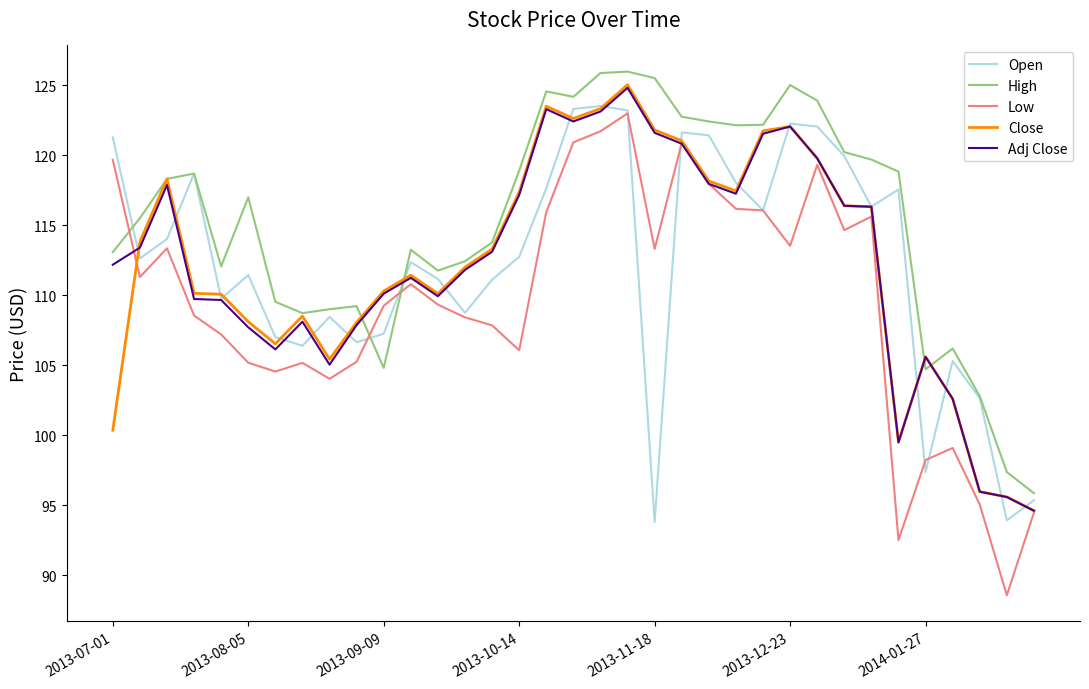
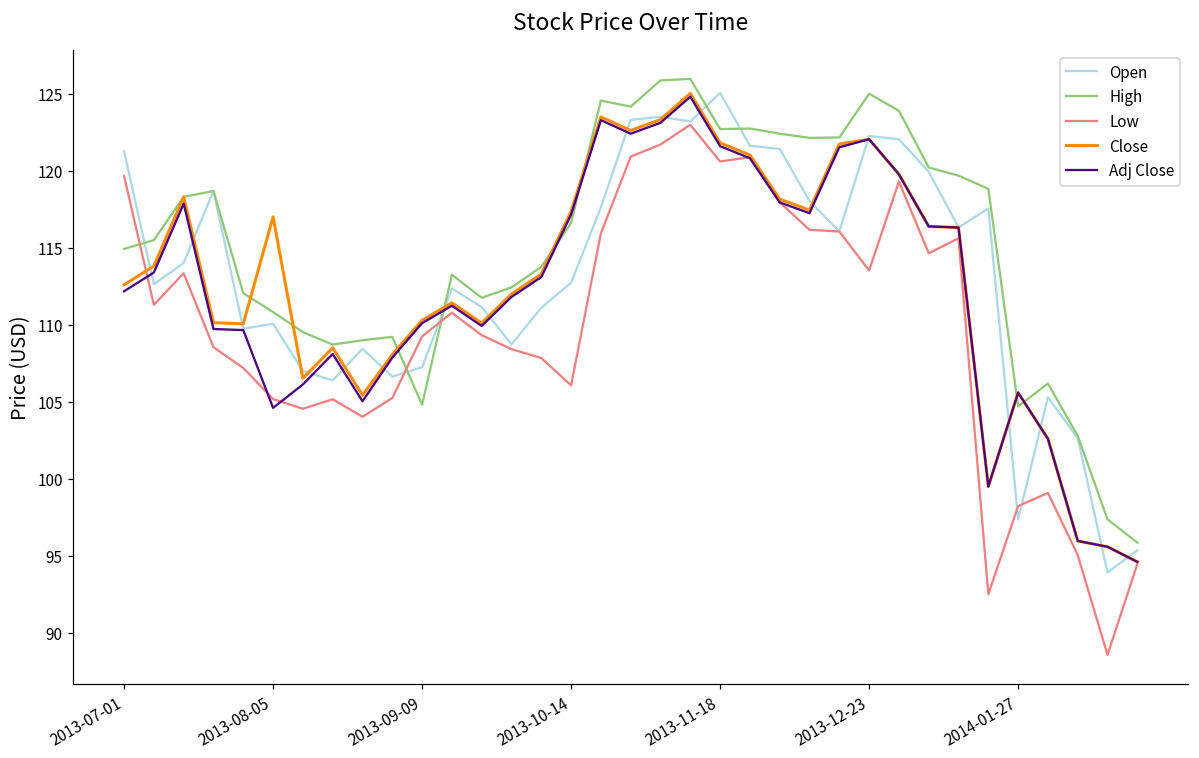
High, 2013-07-01: 113.1 -> 114.9
Close, 2013-07-01: 100.4 -> 112.6
Open, 2013-08-05: 111.4 -> 110.1
High, 2013-08-05: 117.0 -> 110.8
Close, 2013-08-05: 108.1 -> 117.0
Adj Close, 2013-08-05: 107.7 -> 104.6
High, 2013-10-14: 118.9 -> 116.6
Open, 2013-11-18: 93.8 -> 125.1
High, 2013-11-18: 125.5 -> 122.7
Low, 2013-11-18: 113.3 -> 120.6
